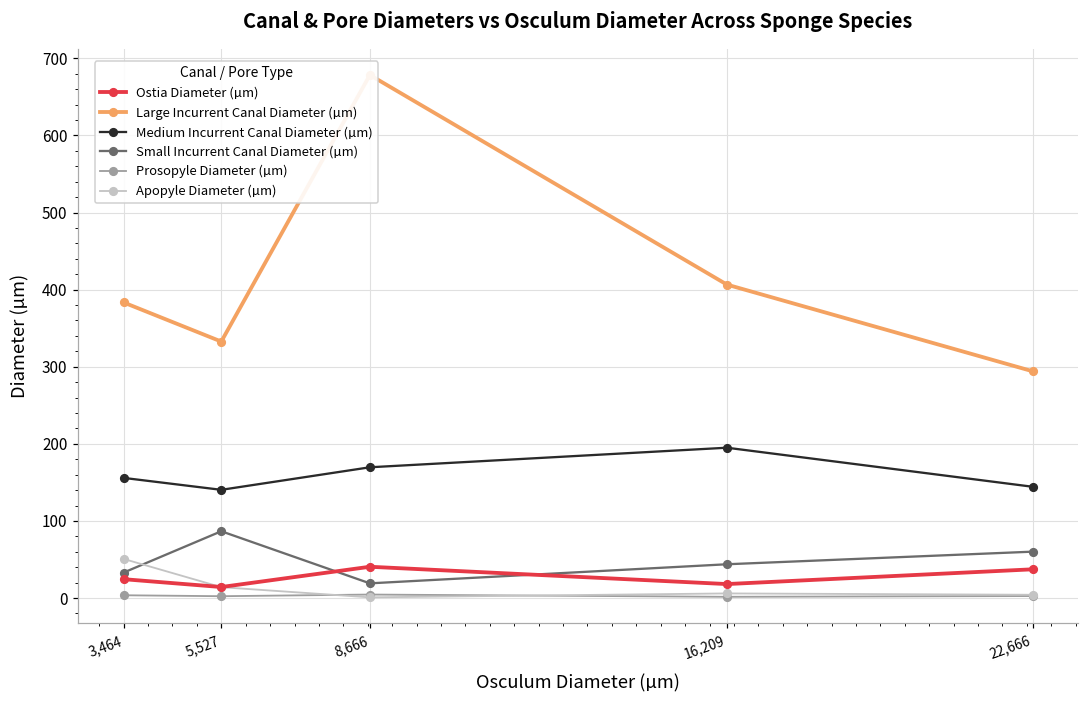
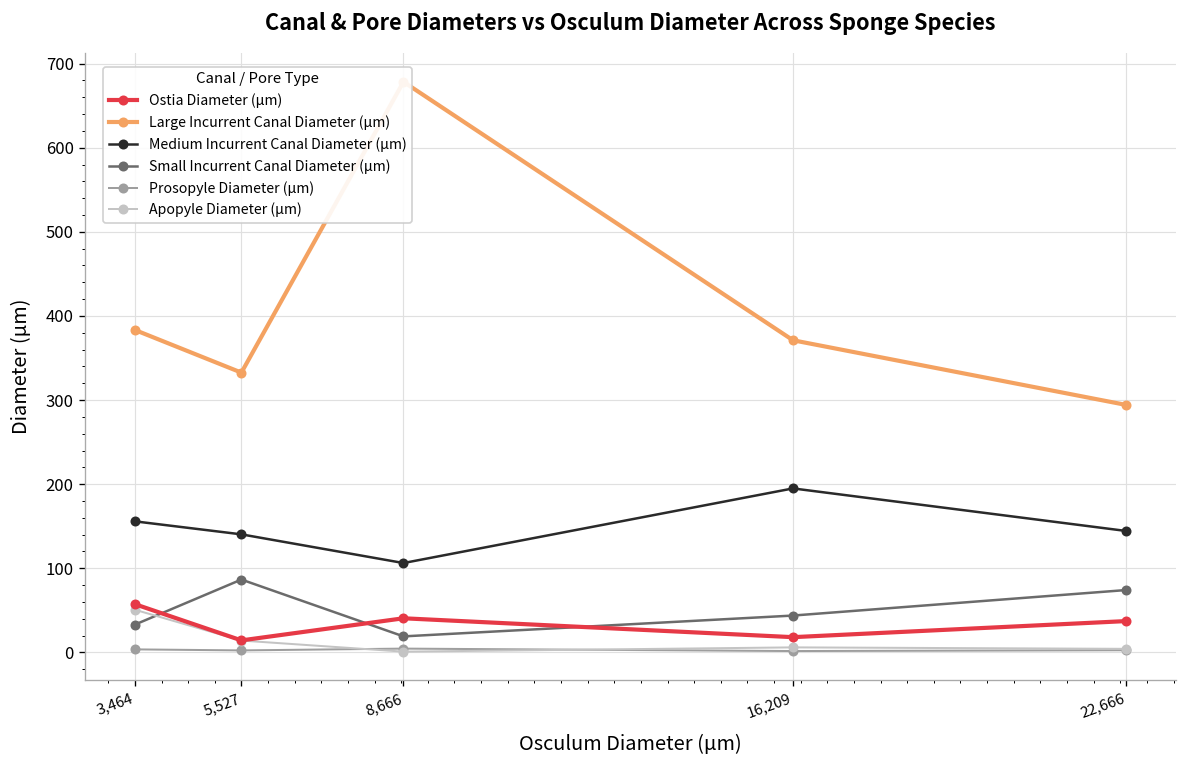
Ostia Diameter (µm), 3,464: 20 -> 60
Medium Incurrent Canal Diameter (µm), 8,666: 170 -> 110
Large Incurrent Canal Diameter (µm), 16,209: 410 -> 370
Small Incurrent Canal Diameter (µm), 22,666: 60 -> 70
